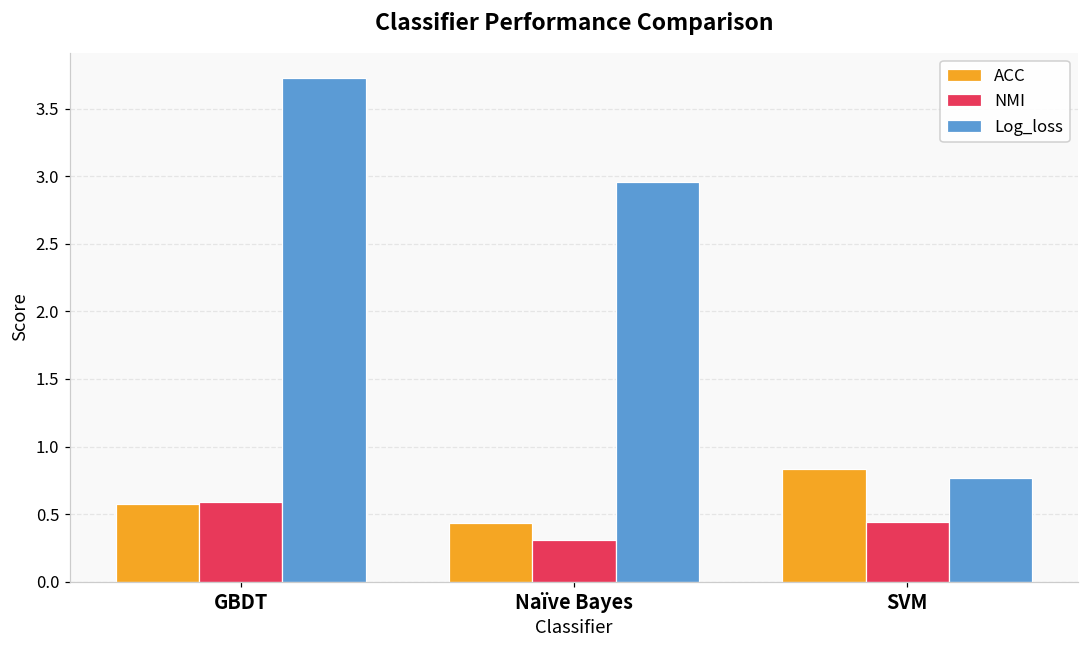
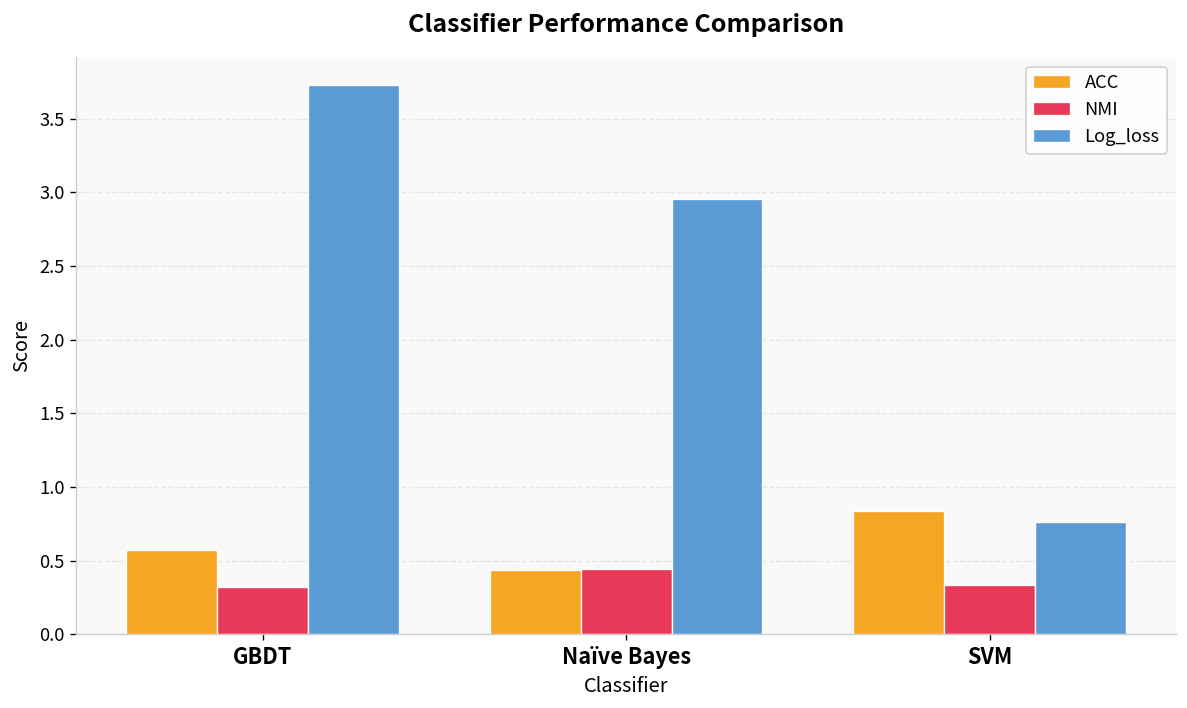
NMI, GBDT: 0.59 -> 0.32
NMI, Naïve Bayes: 0.30 -> 0.44
NMI, SVM: 0.44 -> 0.34
